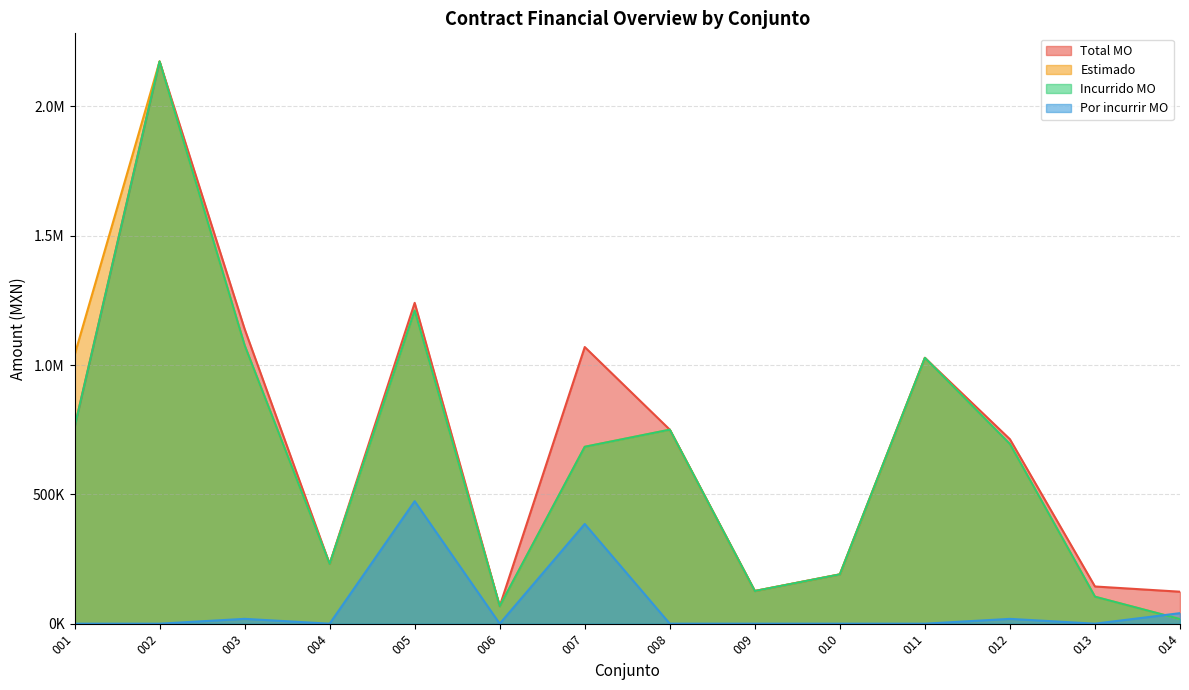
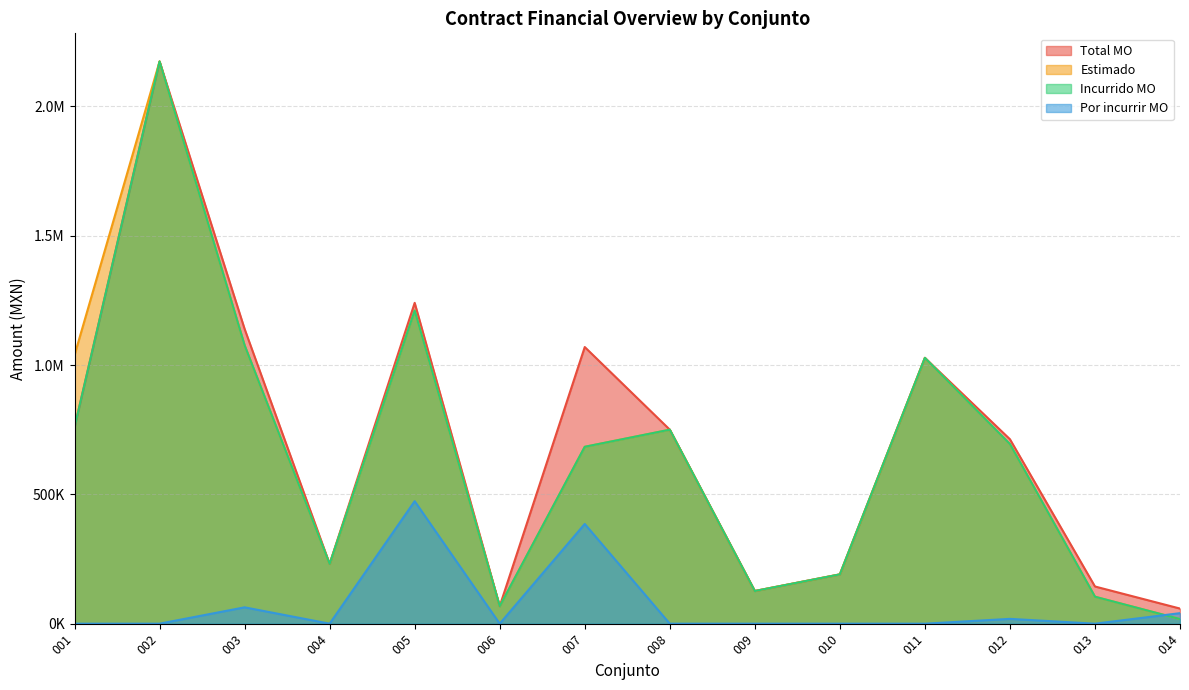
Por incurrir MO, 003: 20000 -> 60000
Total MO, 014: 120000 -> 60000
